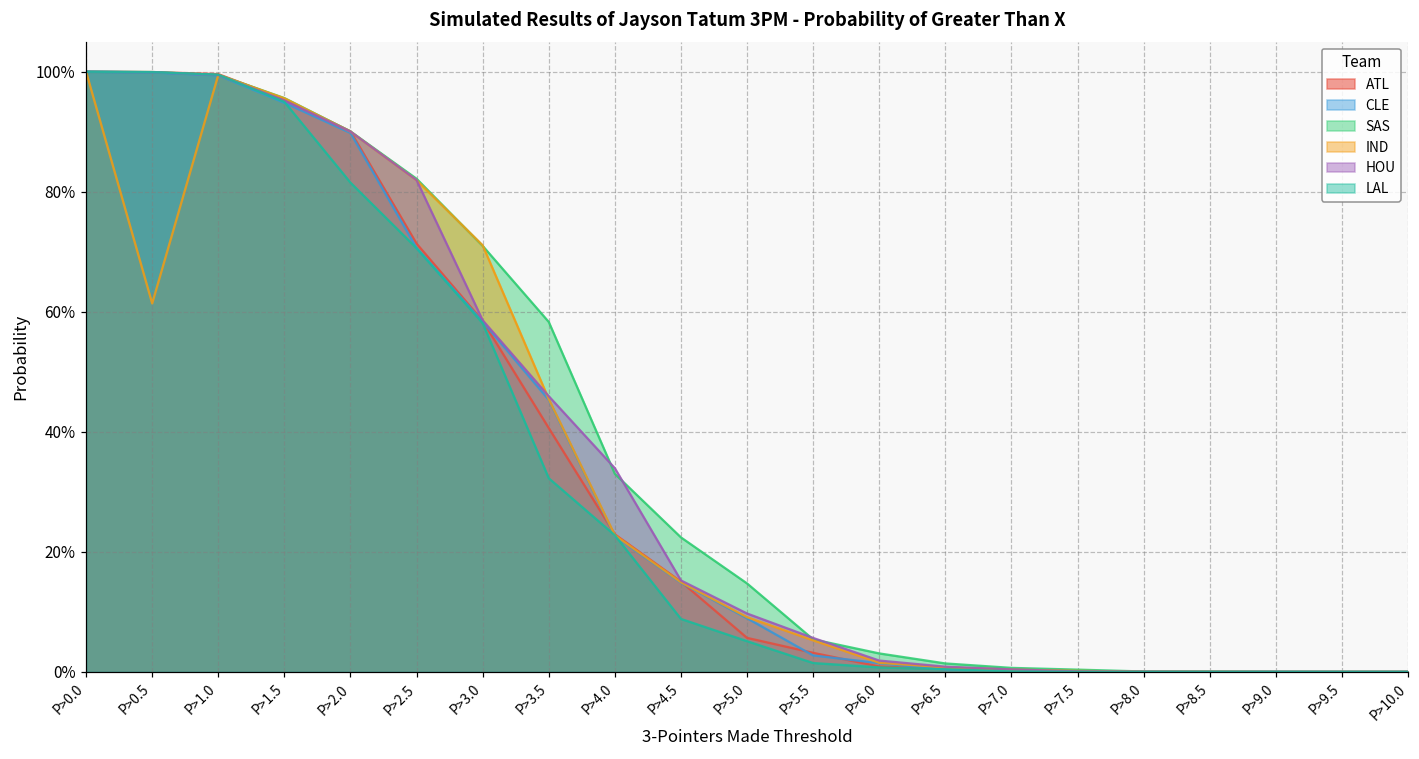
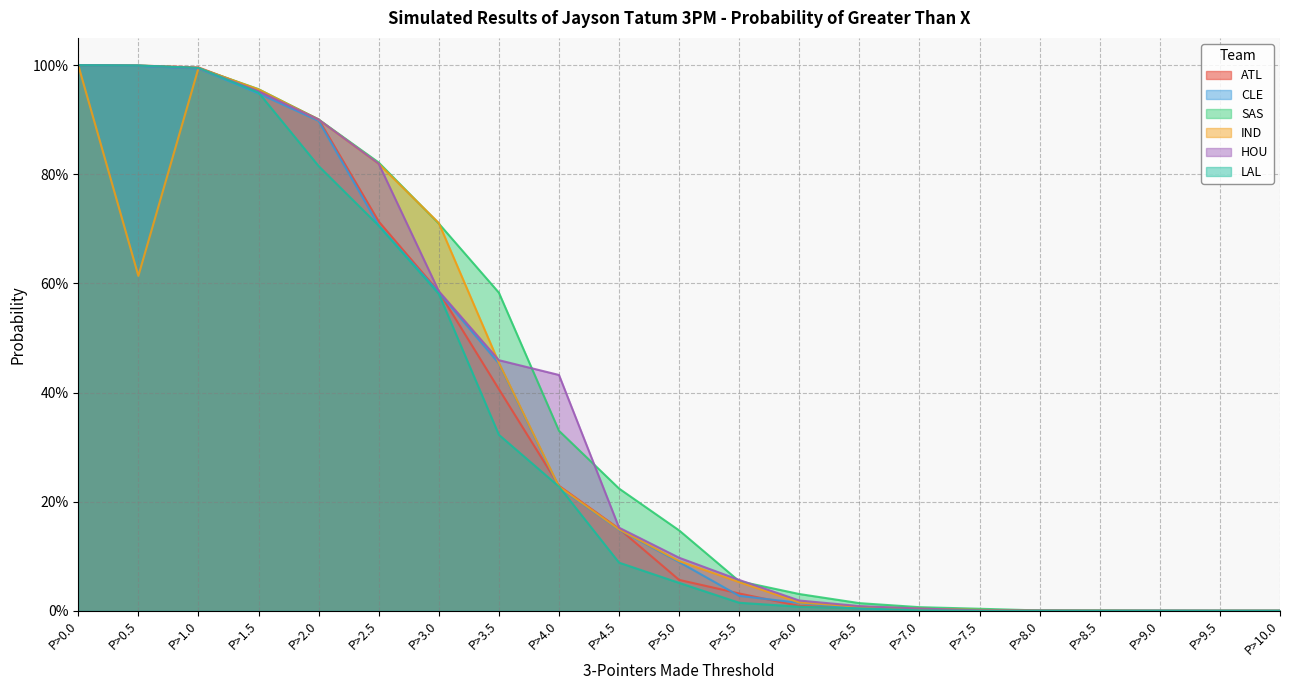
HOU, P>4.0: 34% -> 43%
